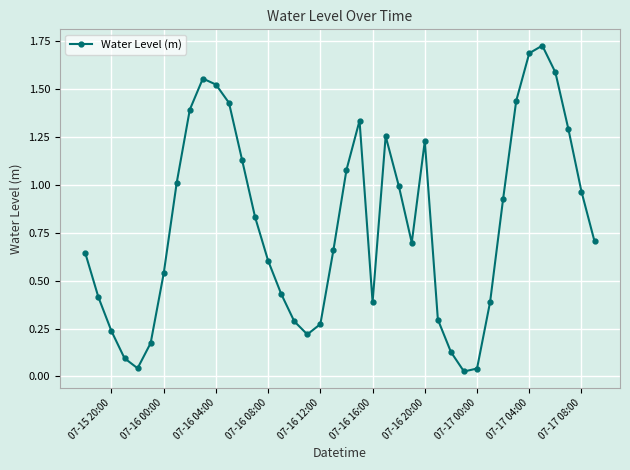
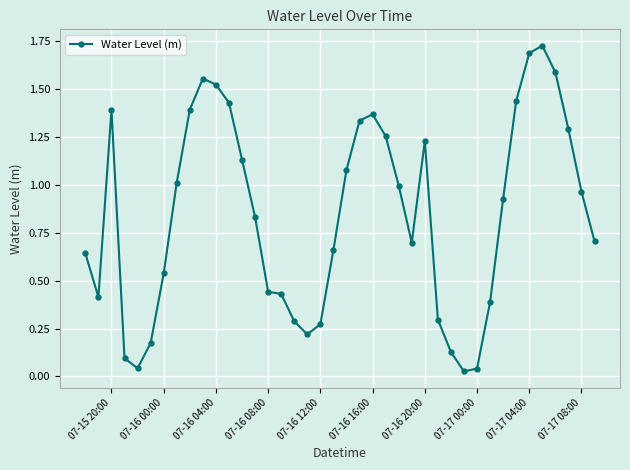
07-15 20:00: 0.24 -> 1.39
07-16 08:00: 0.60 -> 0.44
07-16 16:00: 0.39 -> 1.37
